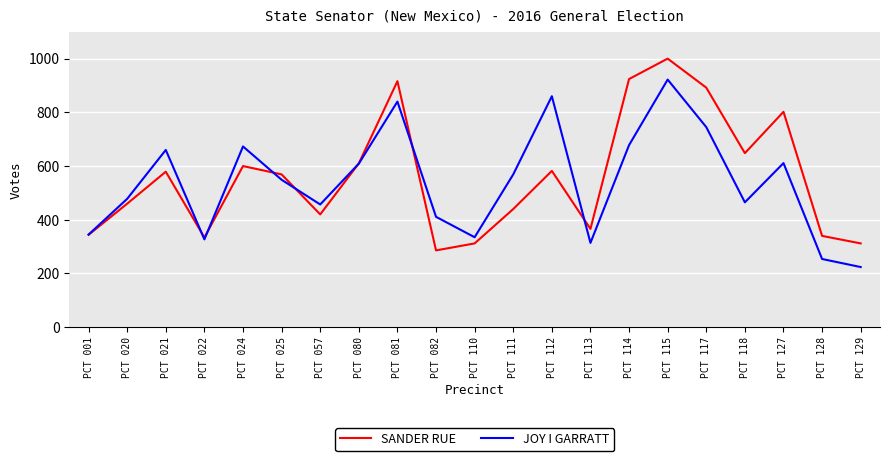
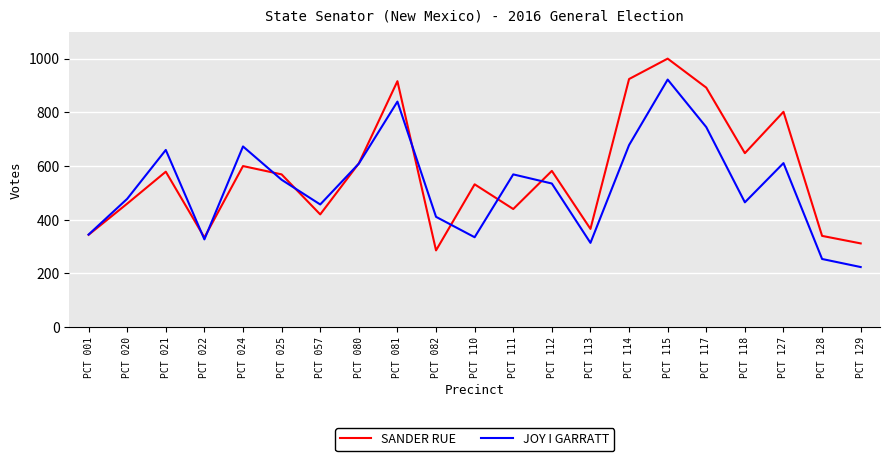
SANDER RUE, PCT 110: 310 -> 530
JOY I GARRATT, PCT 112: 860 -> 540
